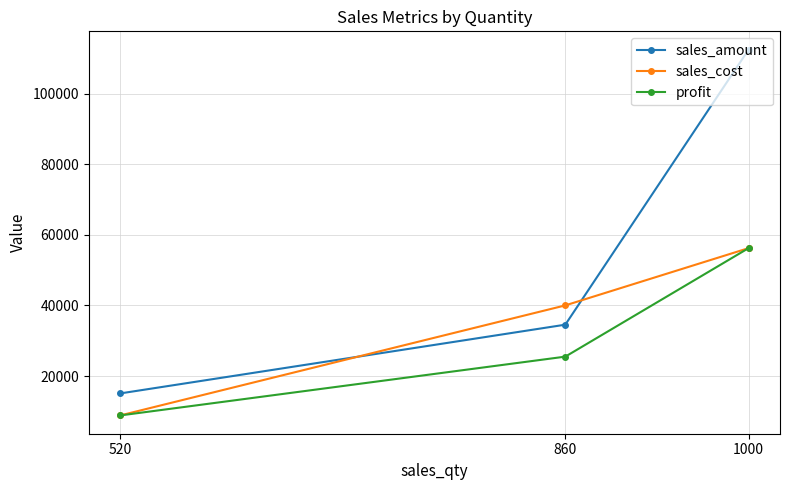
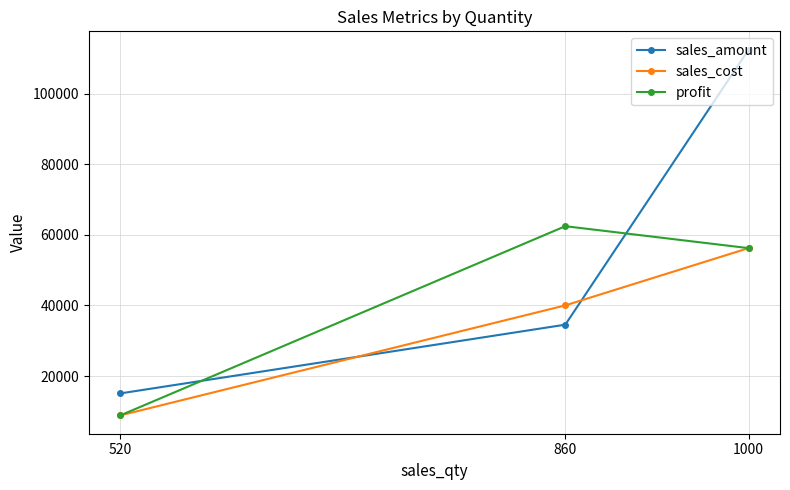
profit, 860: 26000 -> 62000
